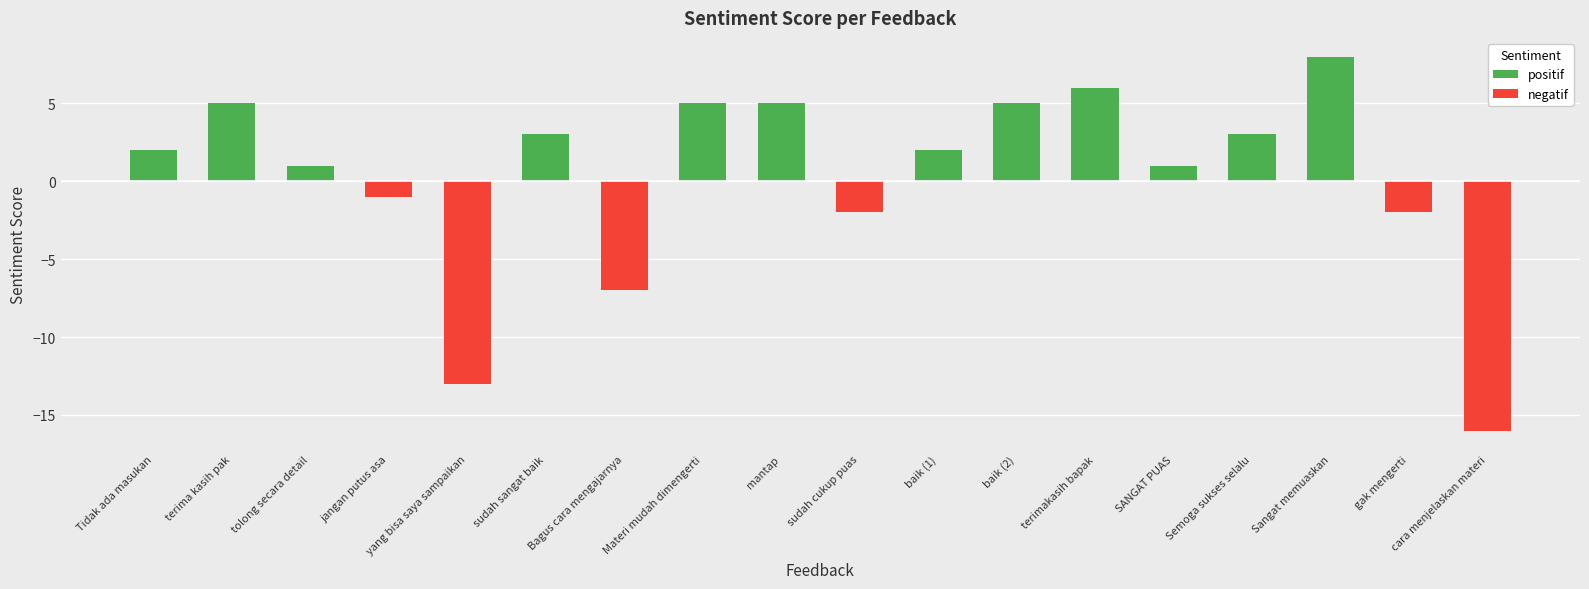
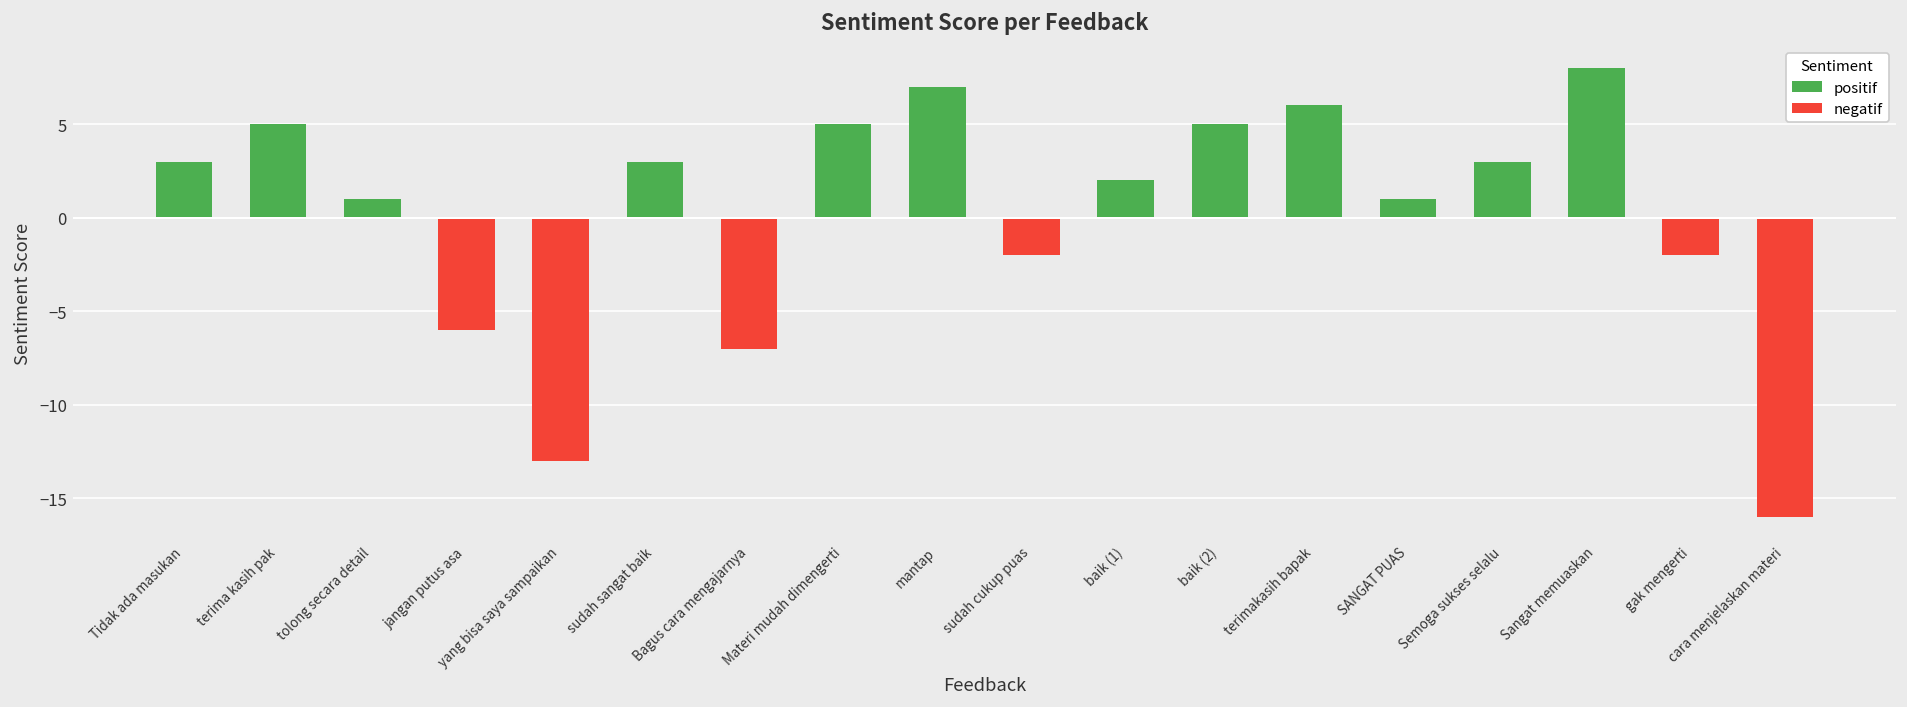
positif, Tidak ada masukan: 2 -> 3
negatif, jangan putus asa: -1 -> -6
positif, mantap: 5 -> 7
